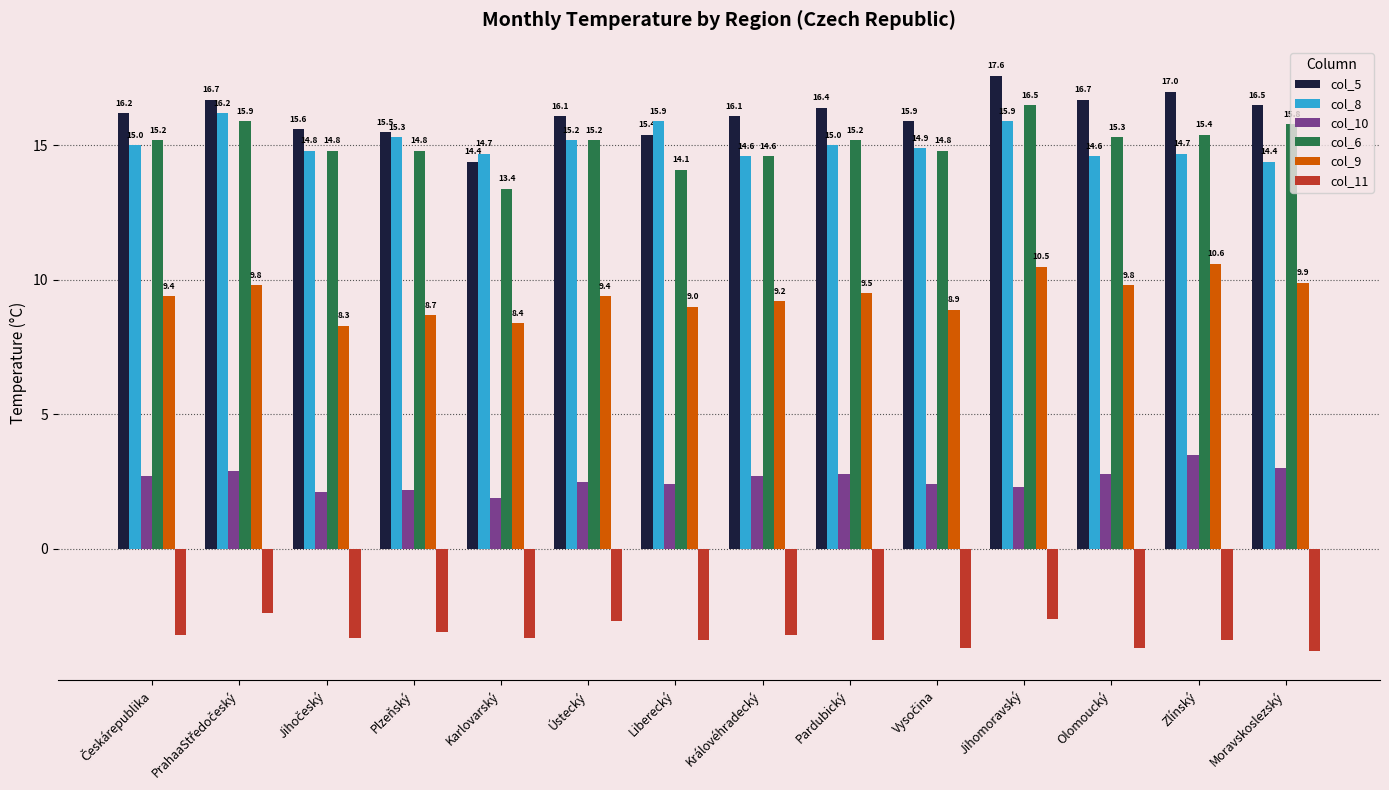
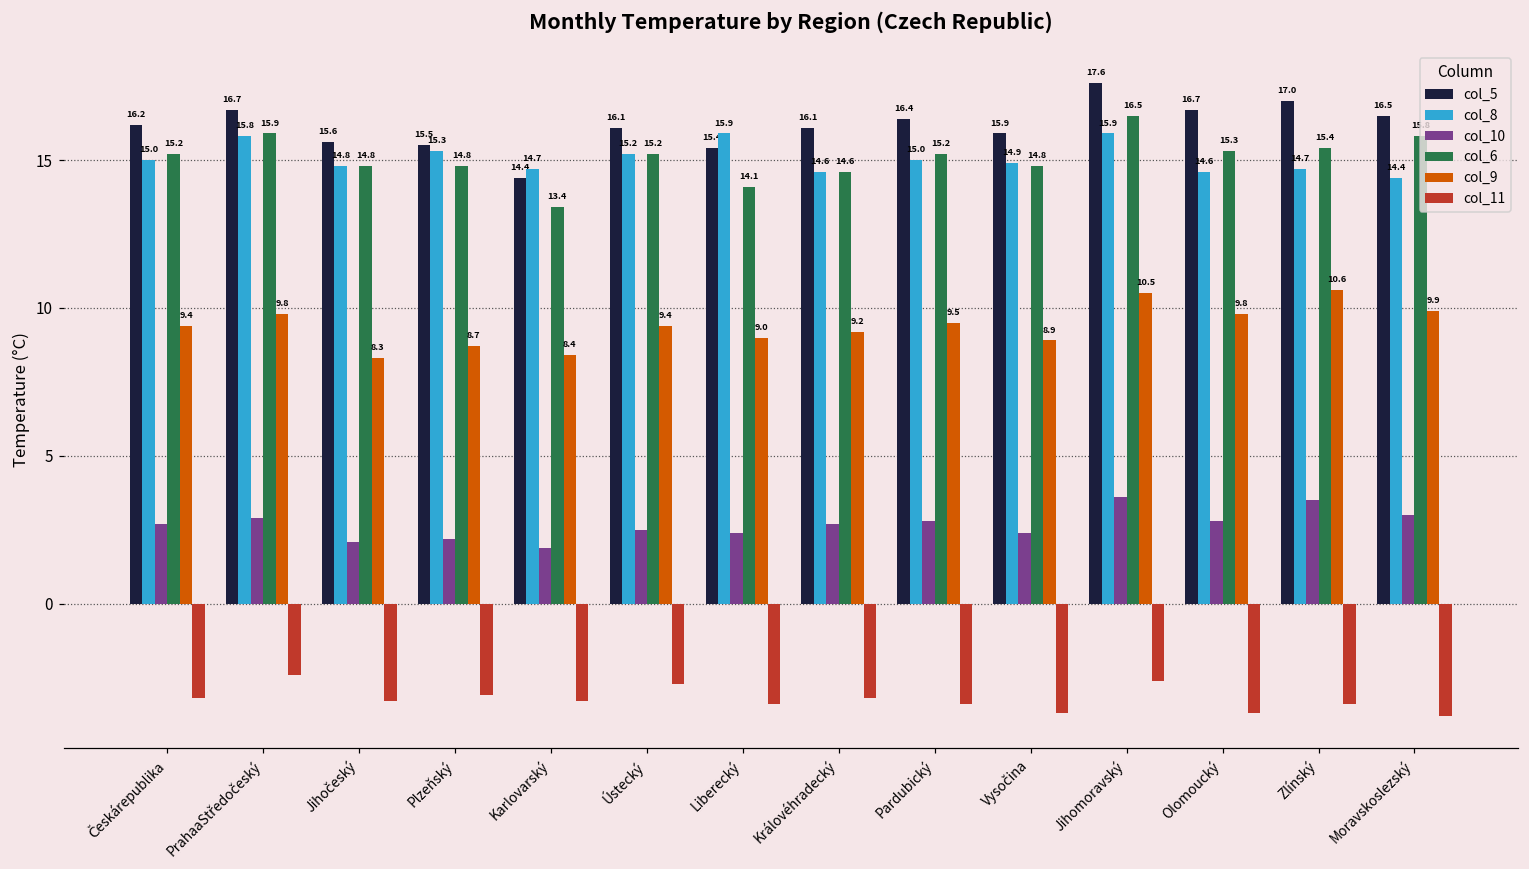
col_8, PrahaaStředočeský: 16.2 -> 15.8
col_10, Jihomoravský: 2.3 -> 3.6
